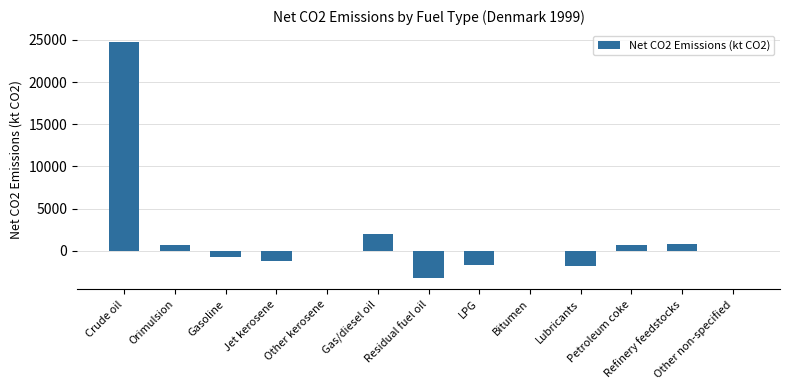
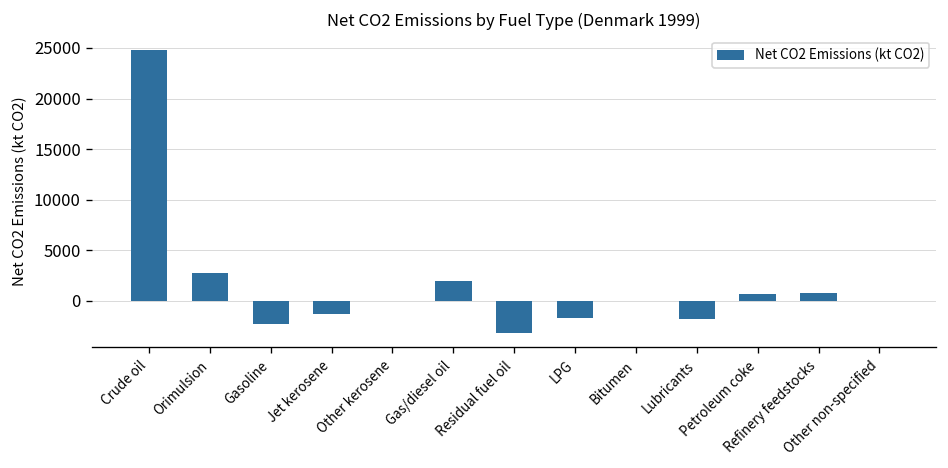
Orimulsion: 1000 -> 3000
Gasoline: -1000 -> -2000
